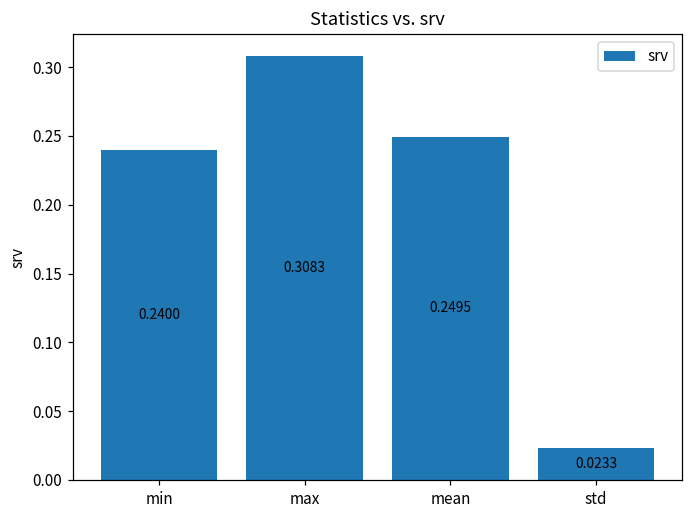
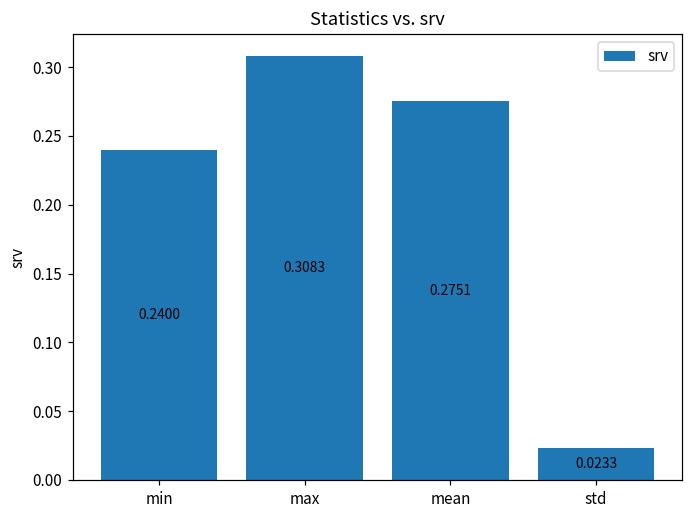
mean: 0.2495 -> 0.2751
